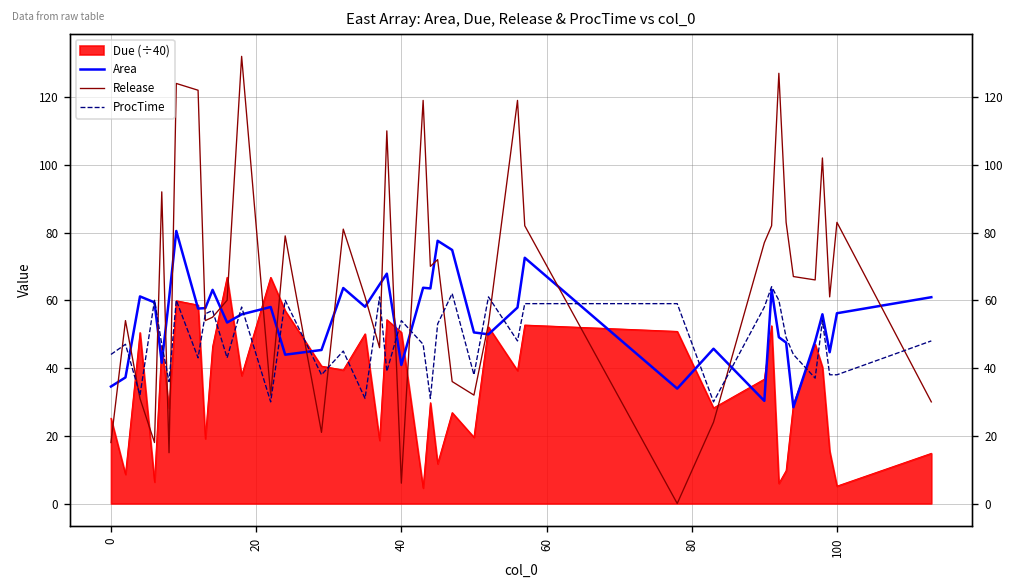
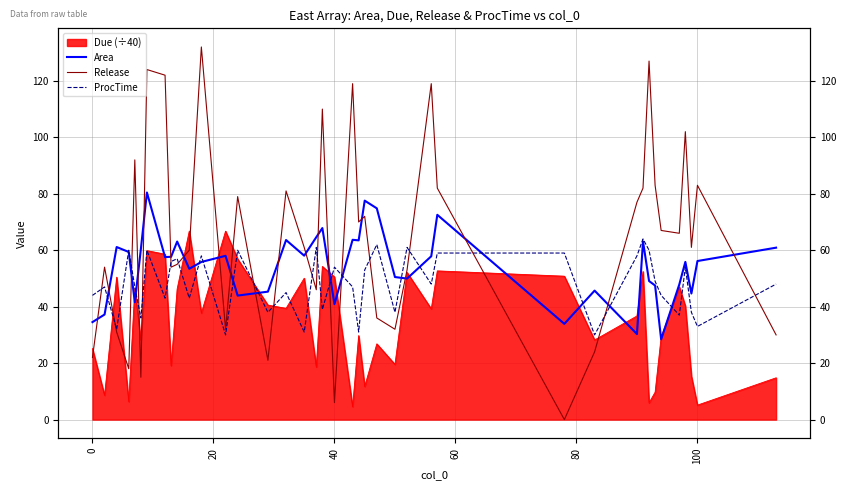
Release, 0: 18 -> 22
ProcTime, 100: 38 -> 33
